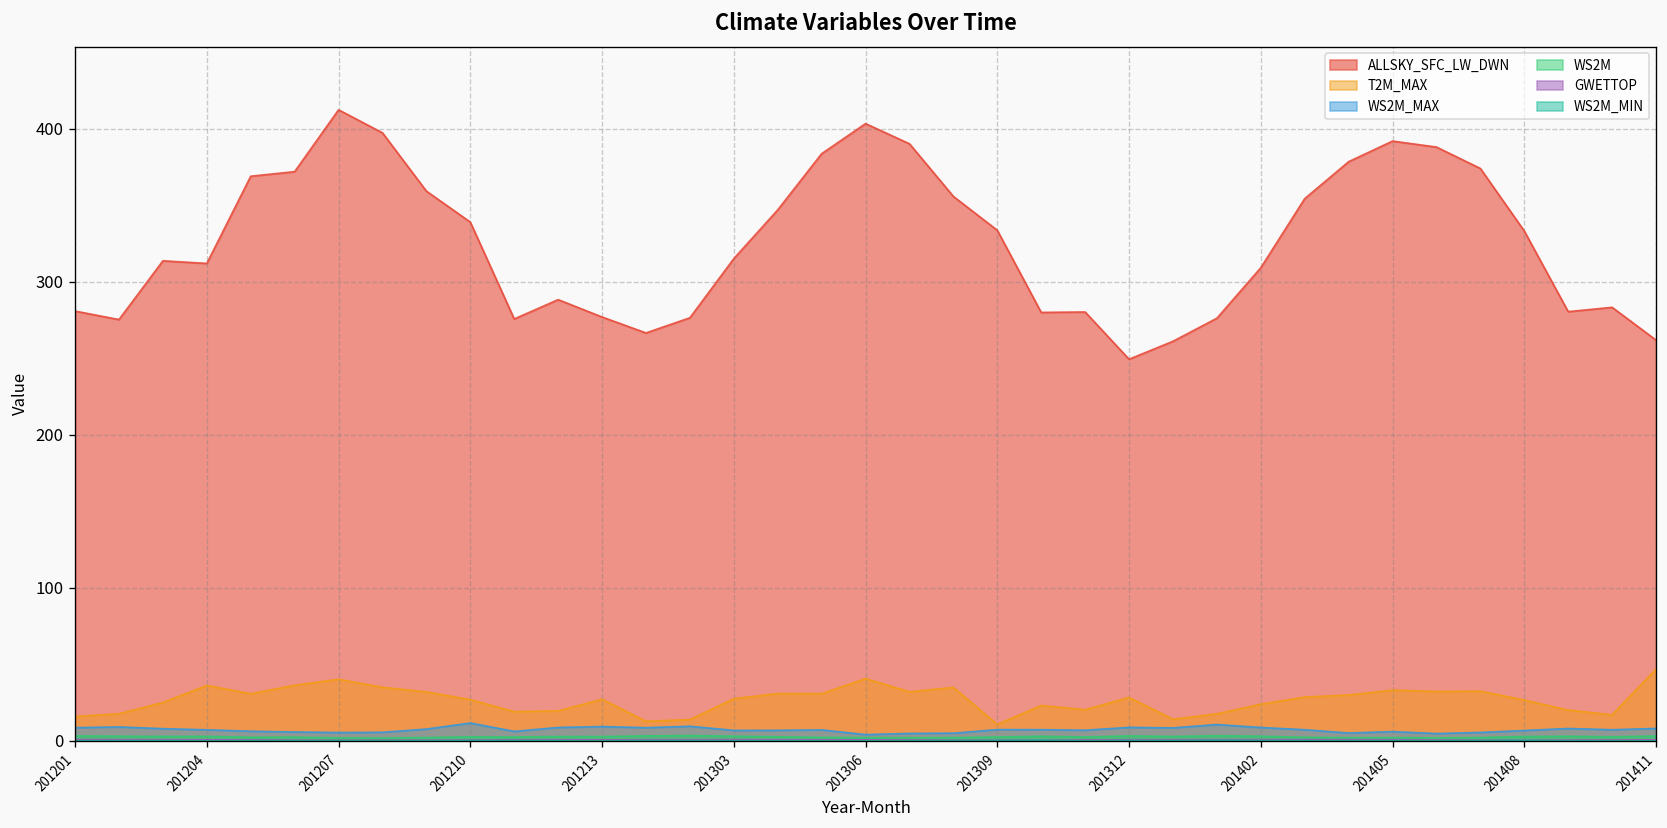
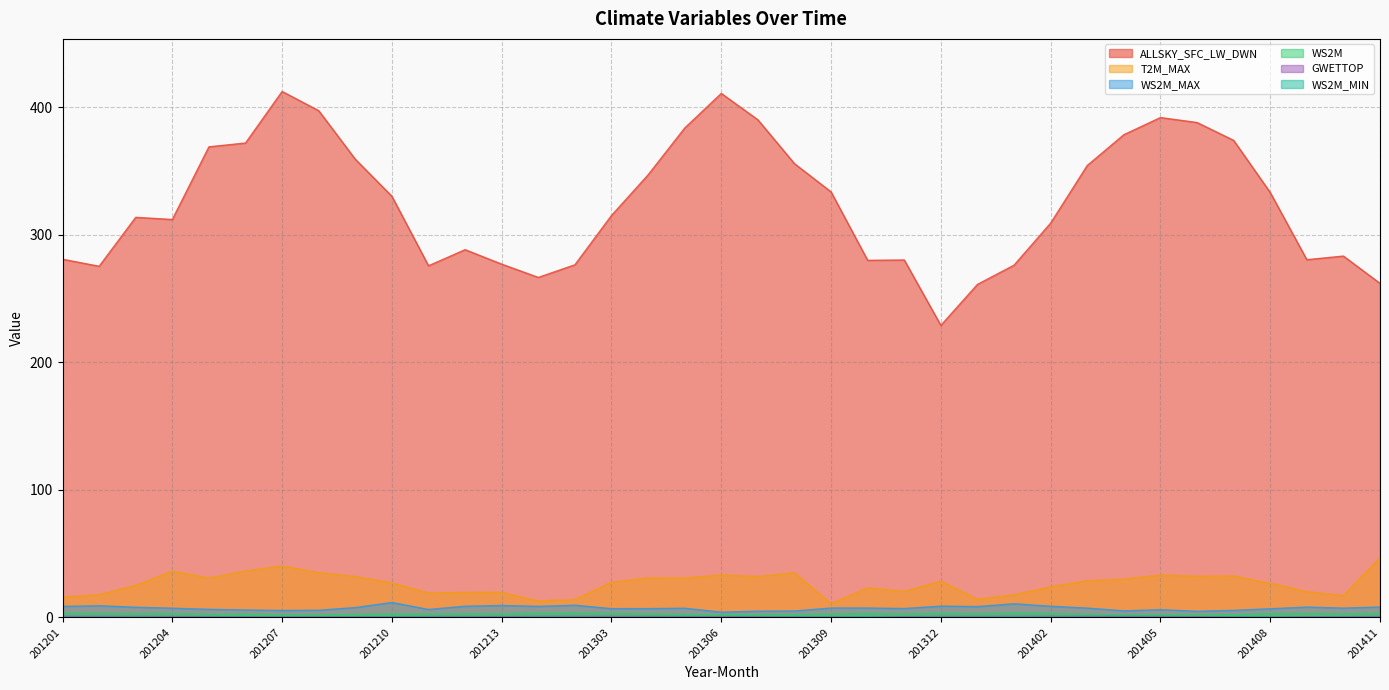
ALLSKY_SFC_LW_DWN, 201210: 339 -> 330
T2M_MAX, 201213: 27 -> 20
ALLSKY_SFC_LW_DWN, 201306: 403 -> 411
T2M_MAX, 201306: 41 -> 33
ALLSKY_SFC_LW_DWN, 201312: 249 -> 229
